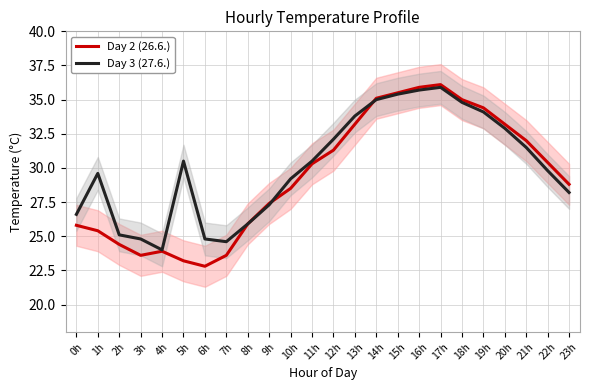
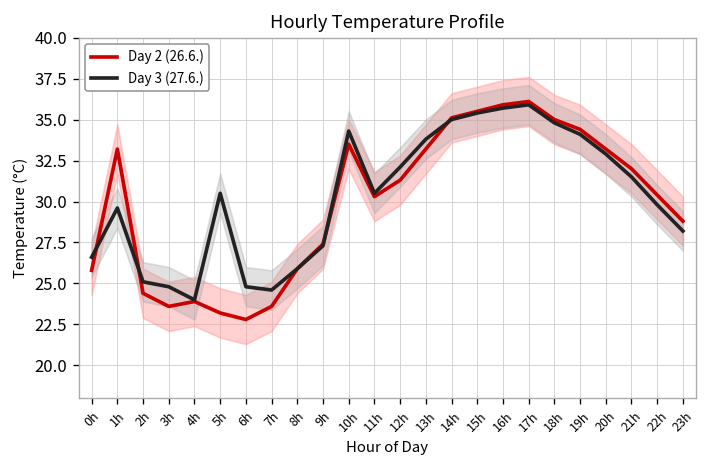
Day 2 (26.6.), 1h: 25.4 -> 33.2
Day 2 (26.6.), 10h: 28.5 -> 33.5
Day 3 (27.6.), 10h: 29.2 -> 34.3
